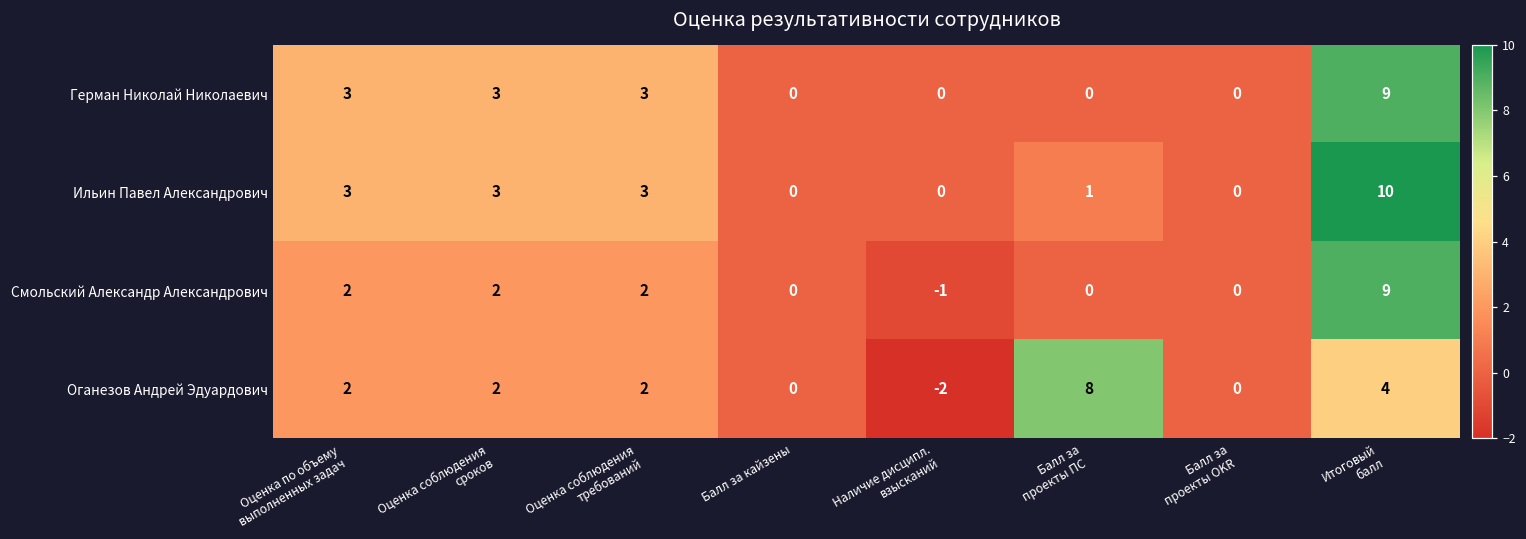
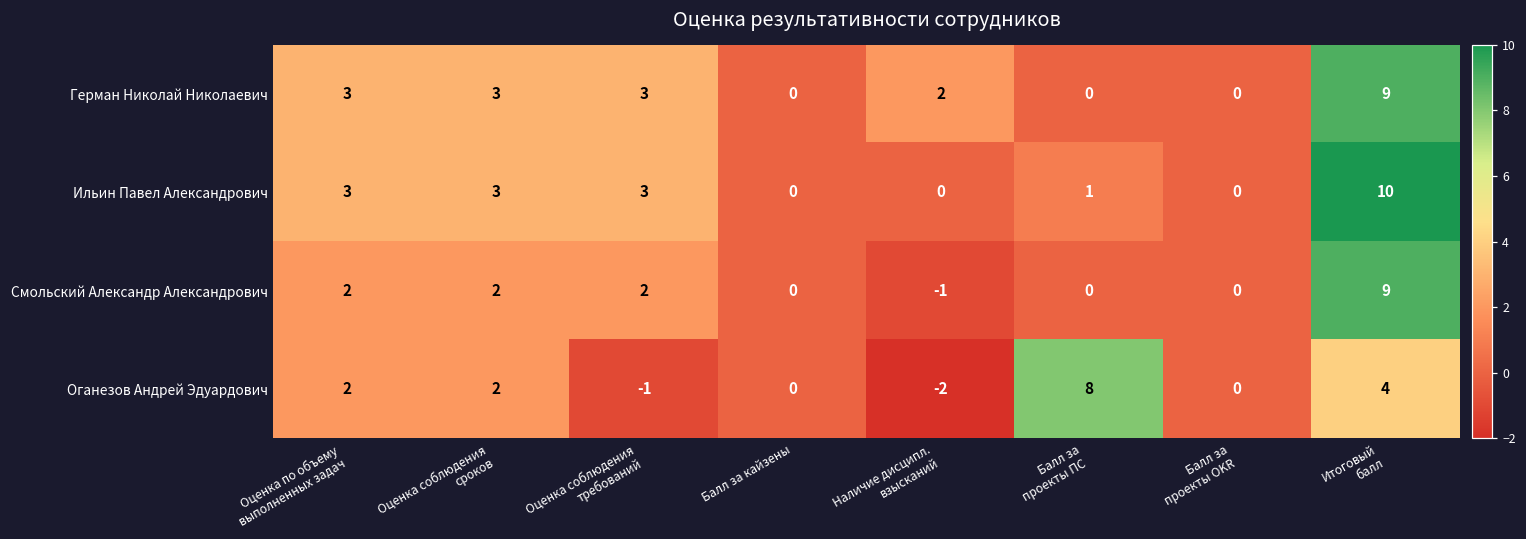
Герман Николай Николаевич, Наличие дисципл. взысканий: 0 -> 2
Оганезов Андрей Эдуардович, Оценка соблюдения требований: 2 -> -1
